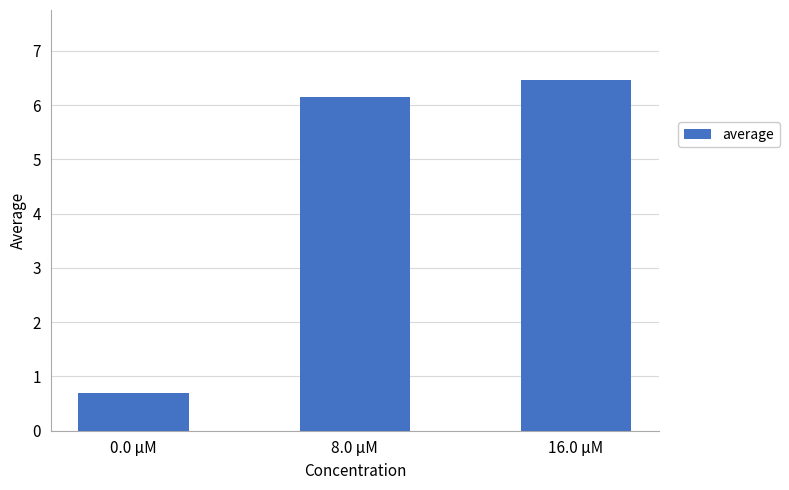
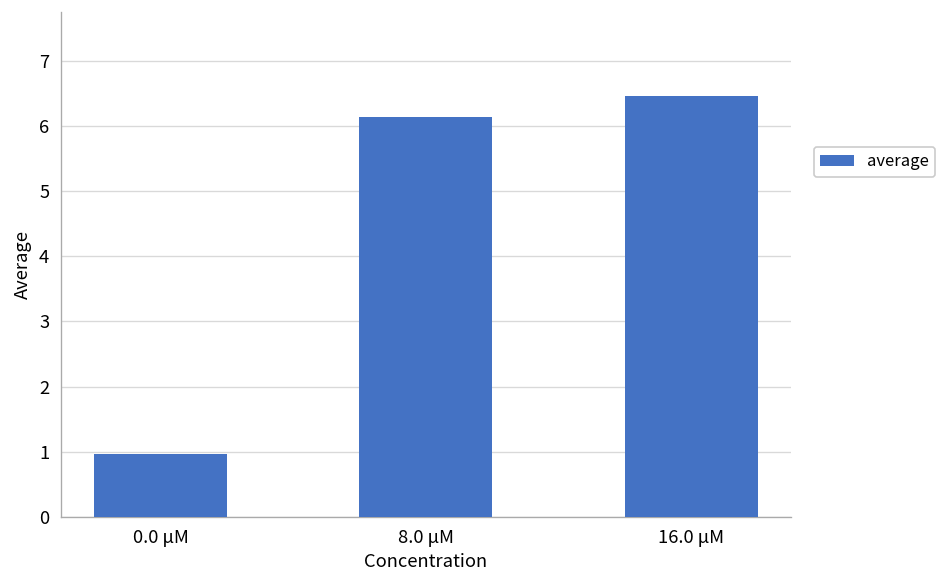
0.0 μM: 0.7 -> 1.0
